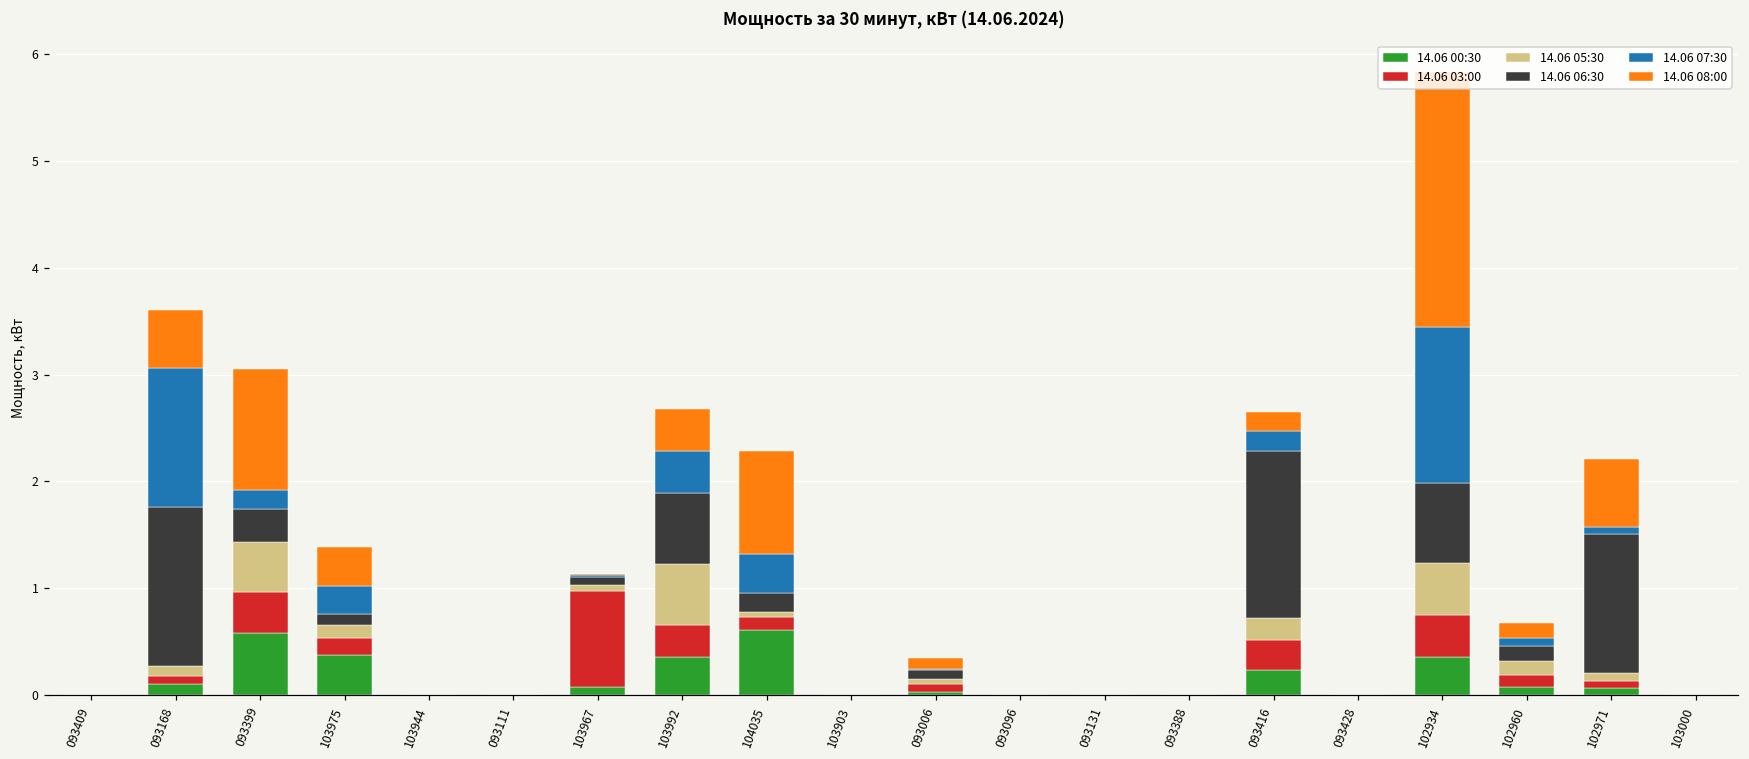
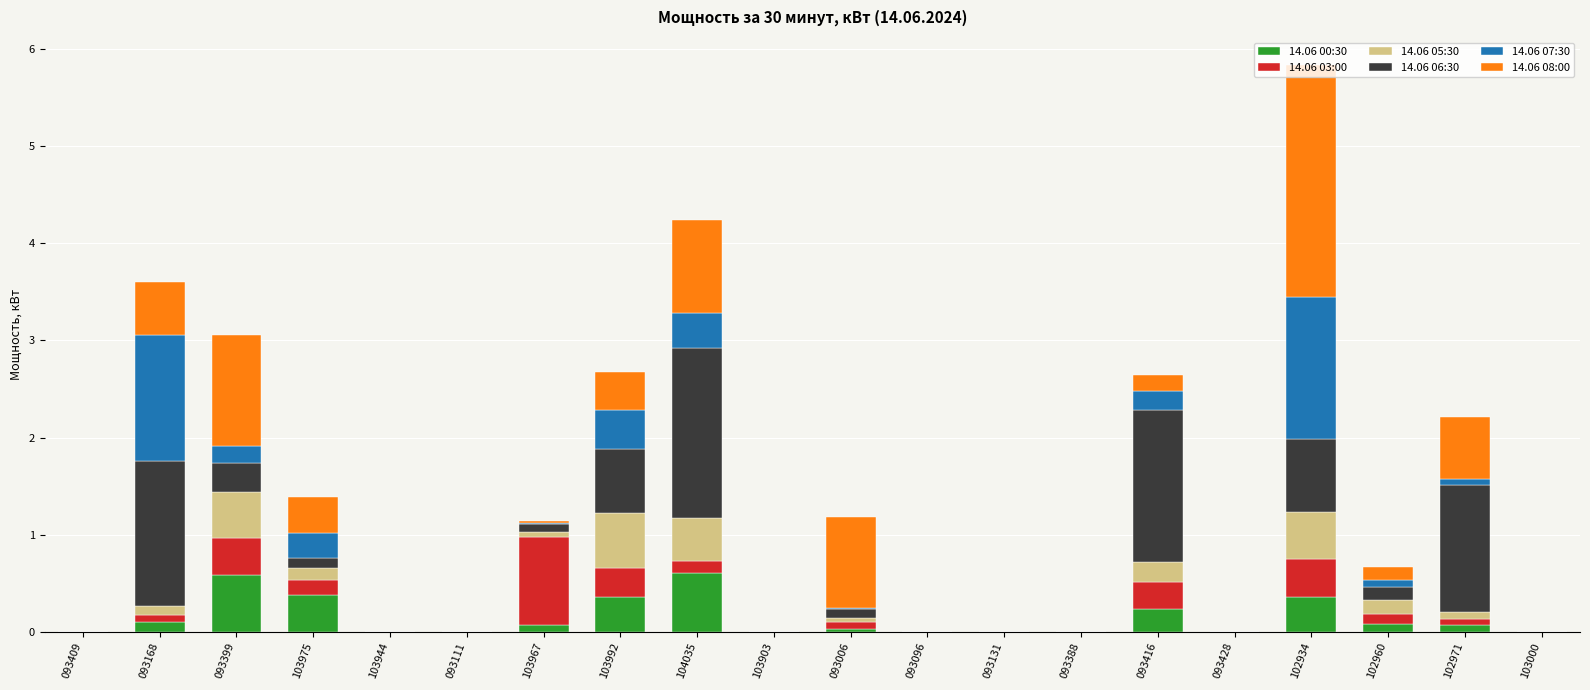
14.06 05:30, 104035: 0.1 -> 0.4
14.06 06:30, 104035: 0.2 -> 1.7
14.06 08:00, 093006: 0.1 -> 0.9
